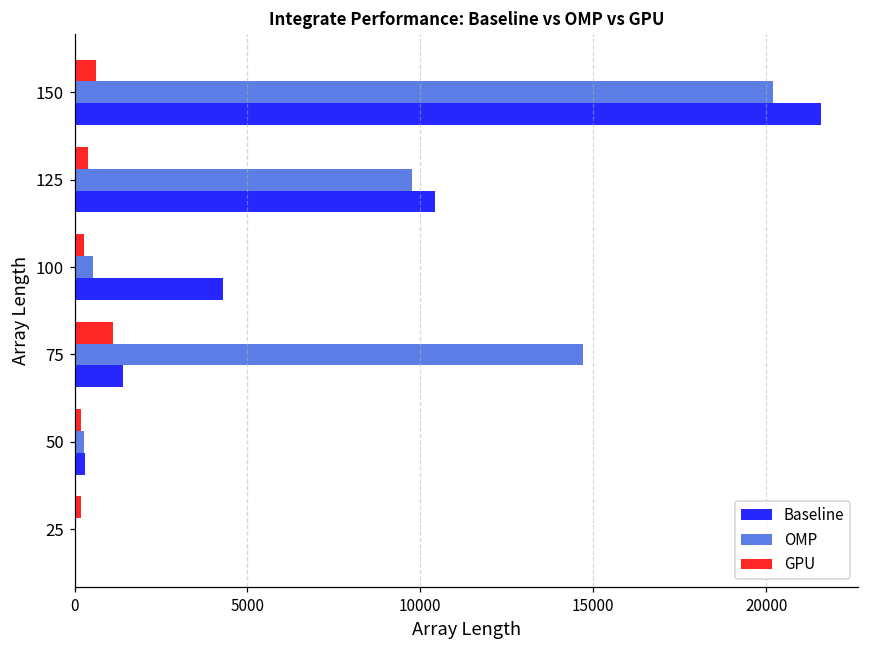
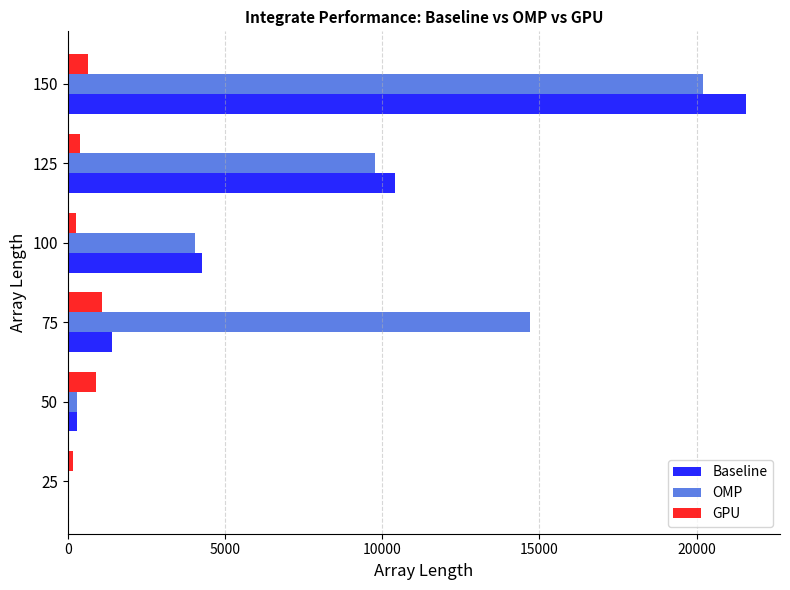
OMP, 100: 500 -> 4000
GPU, 50: 200 -> 900
